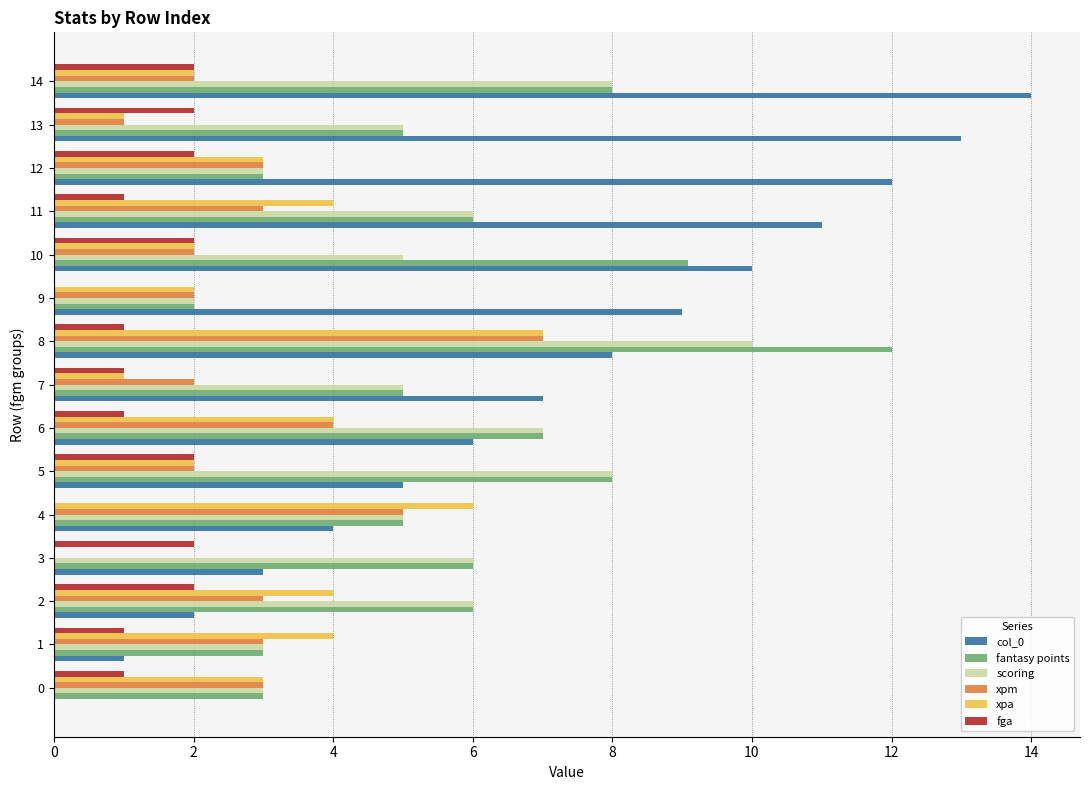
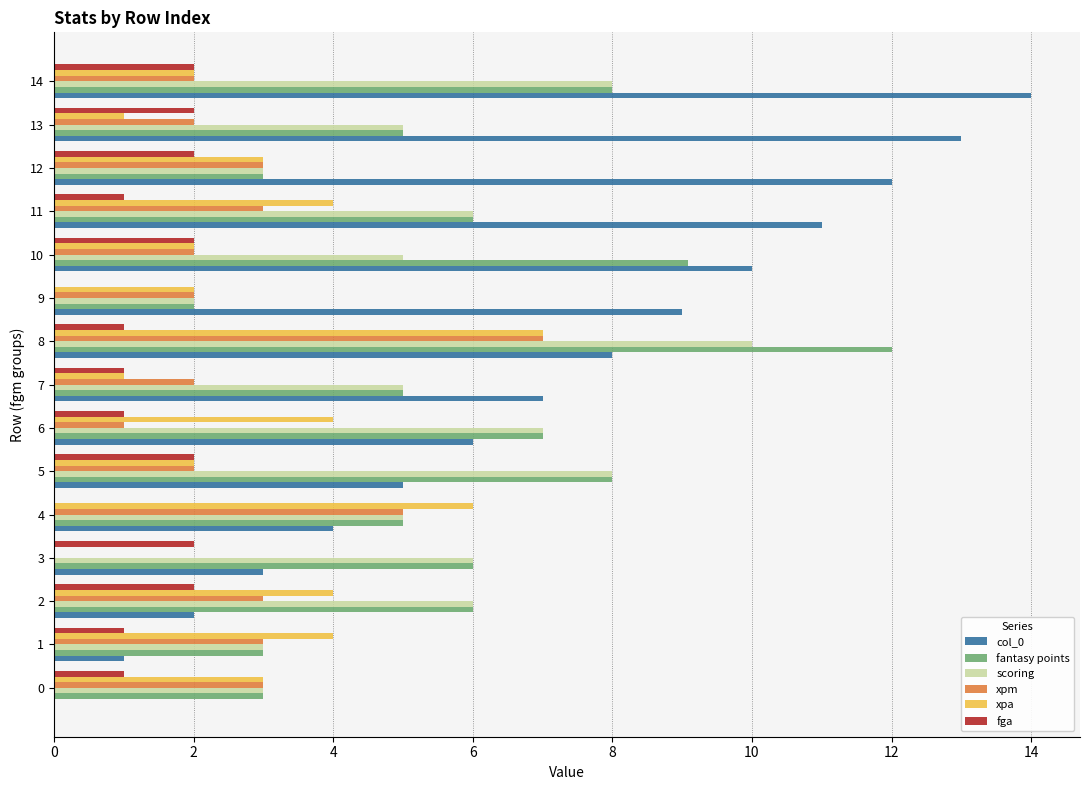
xpm, 13: 1 -> 2
xpm, 6: 4 -> 1
